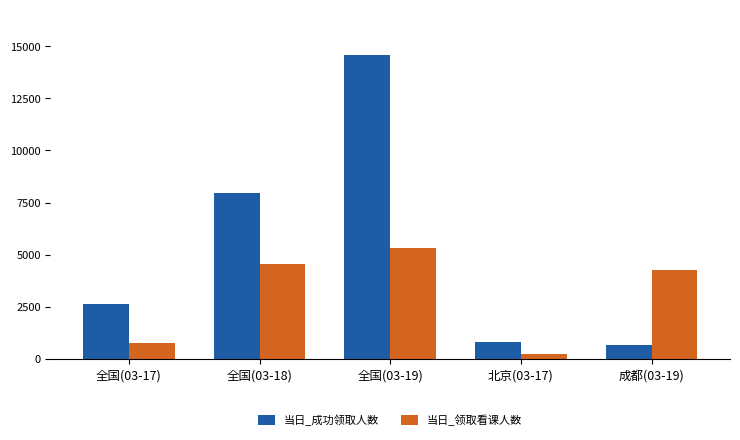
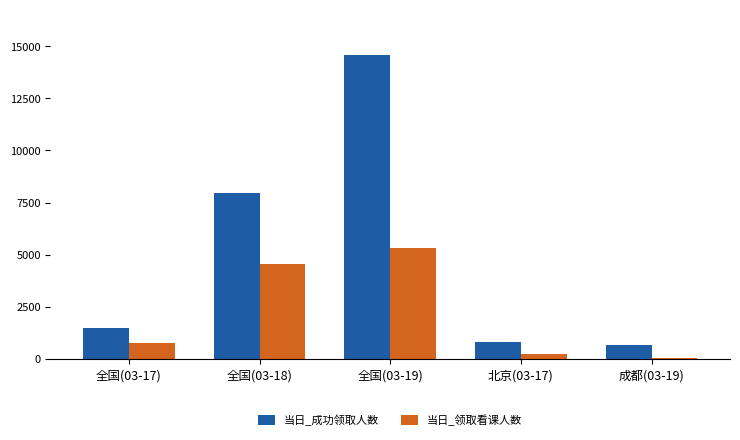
当日_成功领取人数, 全国(03-17): 2600 -> 1500
当日_领取看课人数, 成都(03-19): 4300 -> 0
